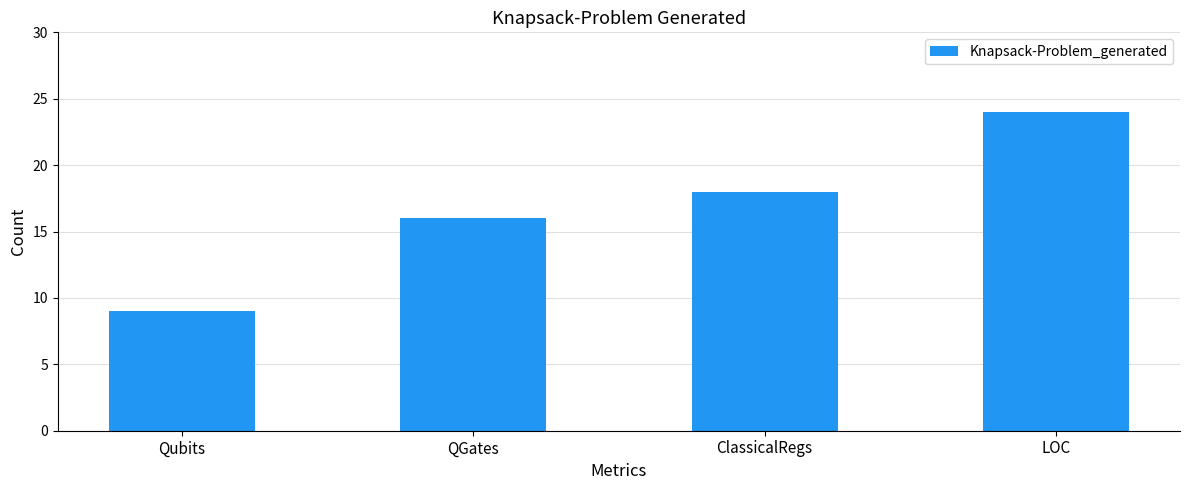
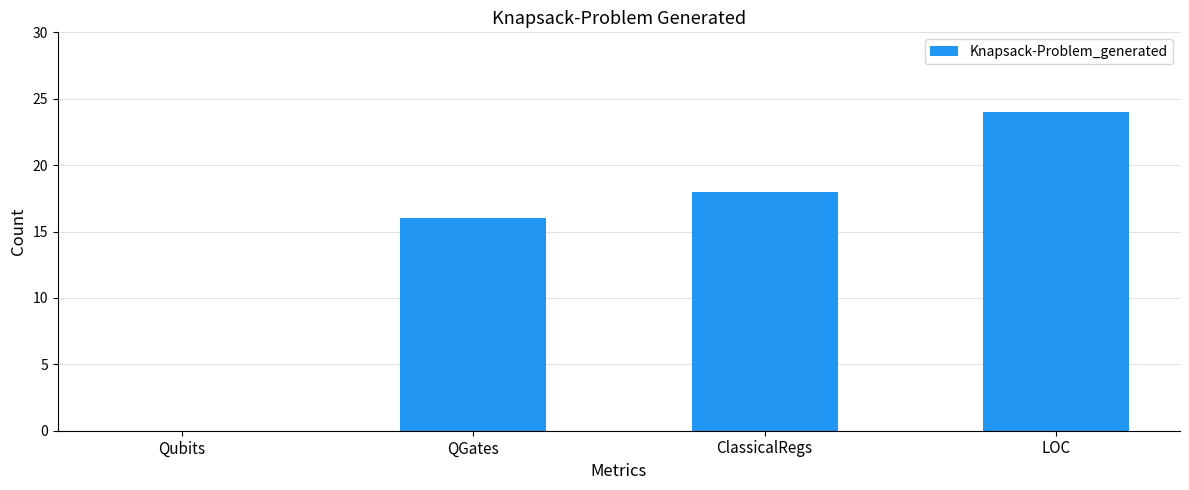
Qubits: 9 -> 0
